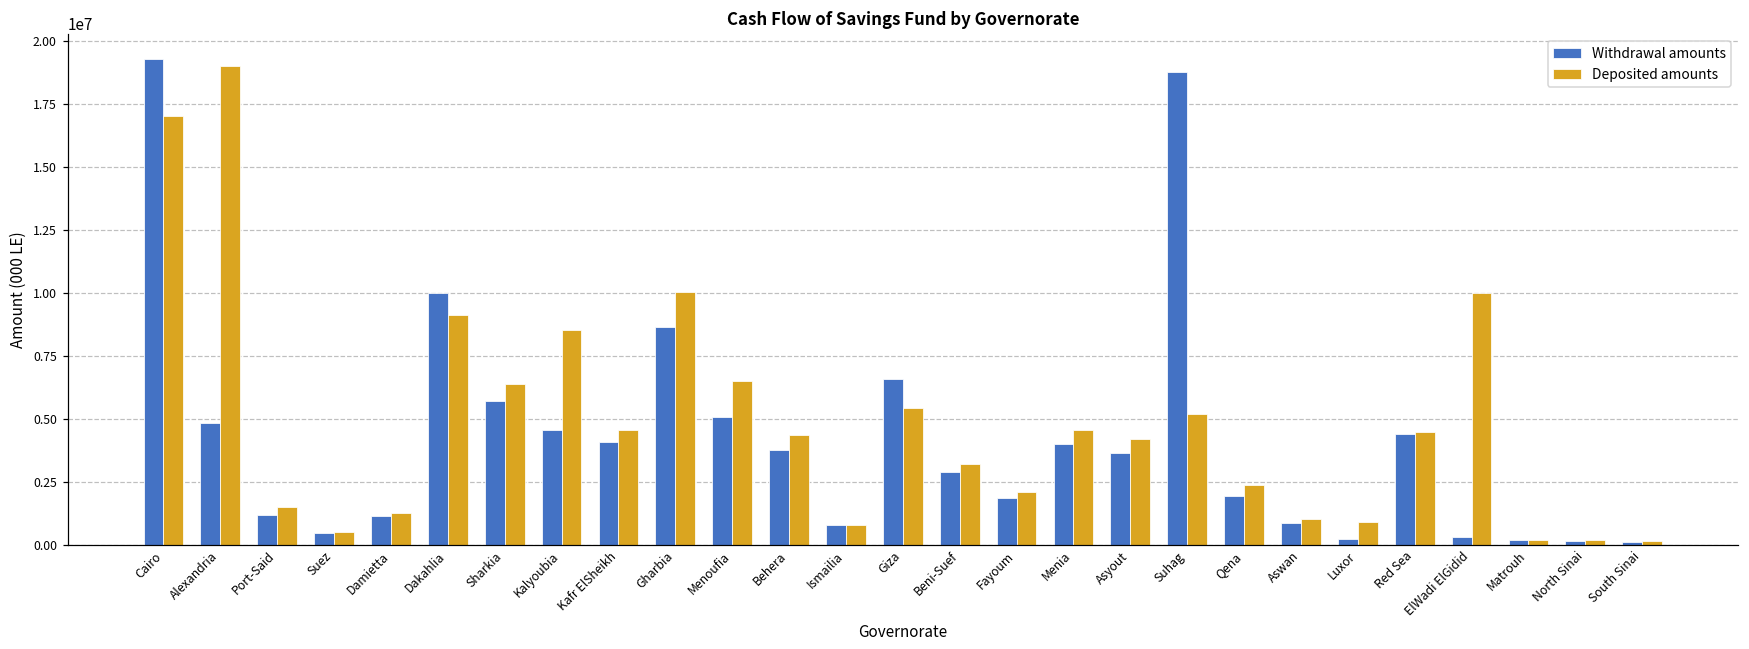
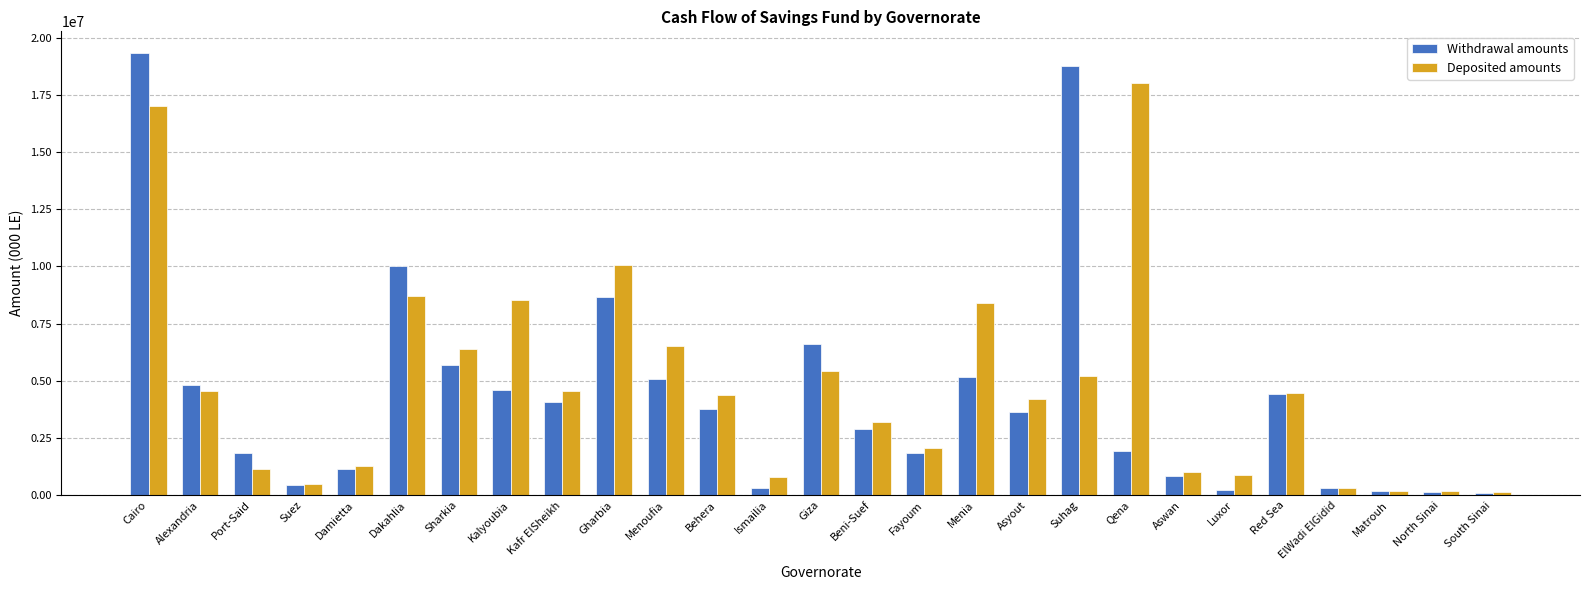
Deposited amounts, Alexandria: 19000000 -> 4600000
Withdrawal amounts, Port-Said: 1200000 -> 1800000
Deposited amounts, Port-Said: 1500000 -> 1100000
Deposited amounts, Dakahlia: 9100000 -> 8700000
Withdrawal amounts, Ismailia: 800000 -> 300000
Withdrawal amounts, Menia: 4000000 -> 5100000
Deposited amounts, Menia: 4600000 -> 8400000
Deposited amounts, Qena: 2400000 -> 18000000
Deposited amounts, ElWadi ElGidid: 10000000 -> 300000
